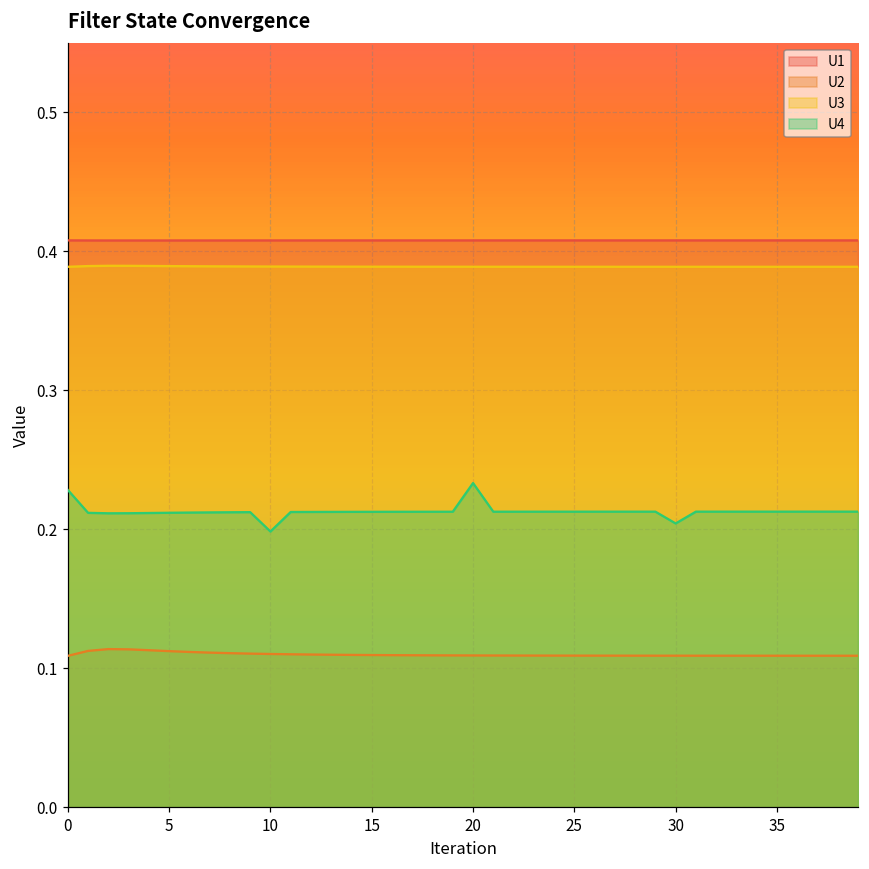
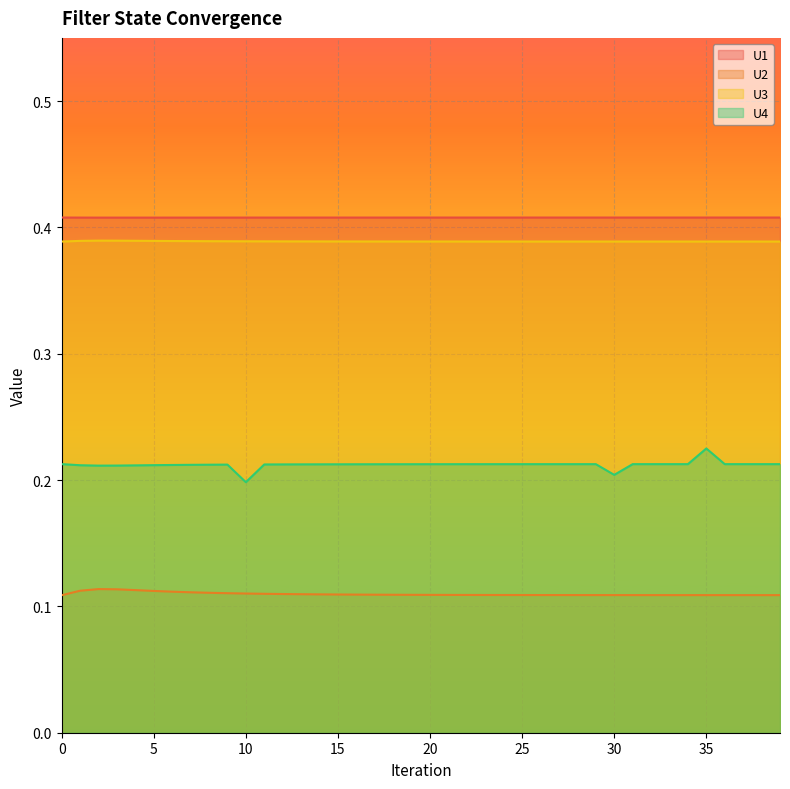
U4, 0: 0.228 -> 0.213
U4, 20: 0.233 -> 0.213
U4, 35: 0.213 -> 0.225
